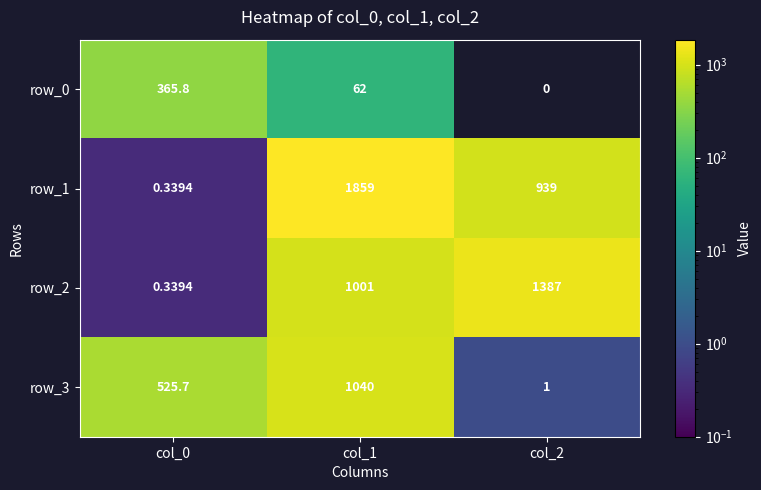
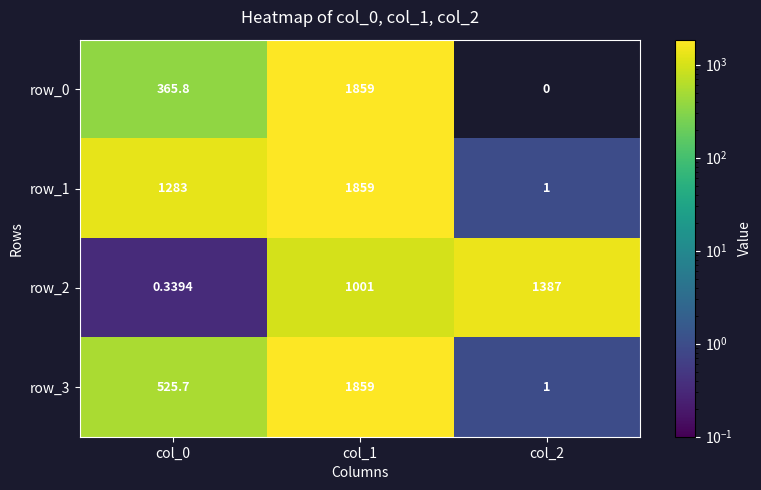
row_0, col_1: 62 -> 1859
row_1, col_0: 0.3394 -> 1283
row_1, col_2: 939 -> 1
row_3, col_1: 1040 -> 1859
